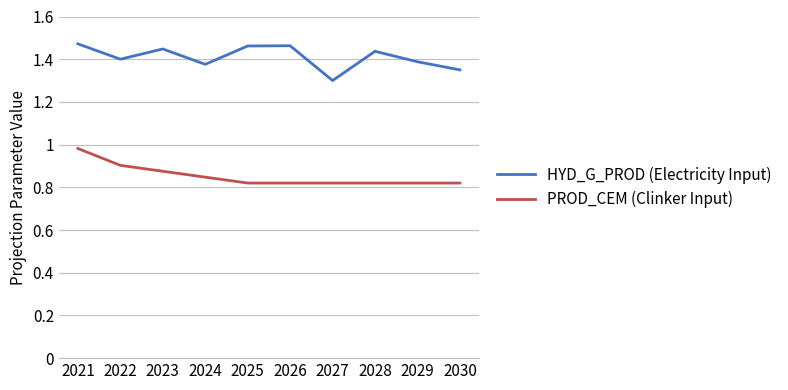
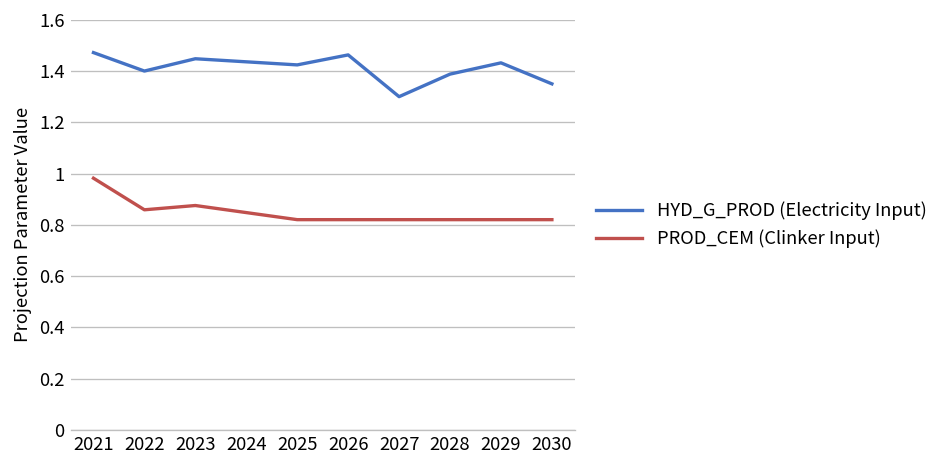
PROD_CEM (Clinker Input), 2022: 0.90 -> 0.86
HYD_G_PROD (Electricity Input), 2024: 1.38 -> 1.44
HYD_G_PROD (Electricity Input), 2025: 1.46 -> 1.42
HYD_G_PROD (Electricity Input), 2028: 1.44 -> 1.39
HYD_G_PROD (Electricity Input), 2029: 1.39 -> 1.43
